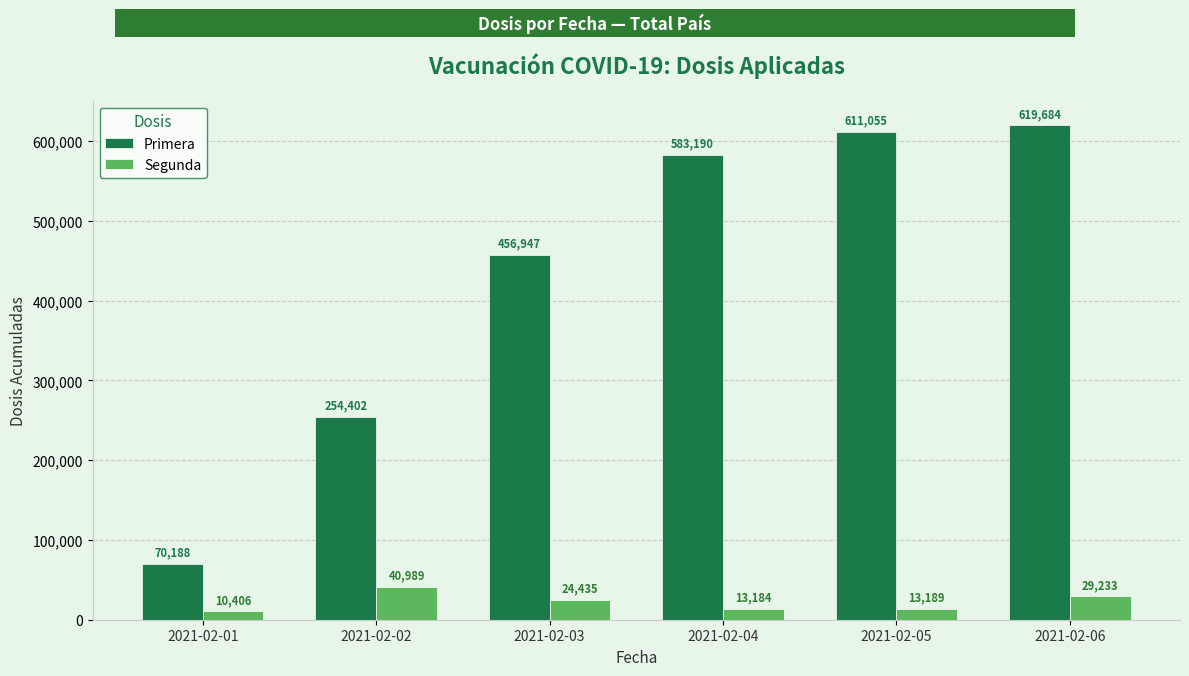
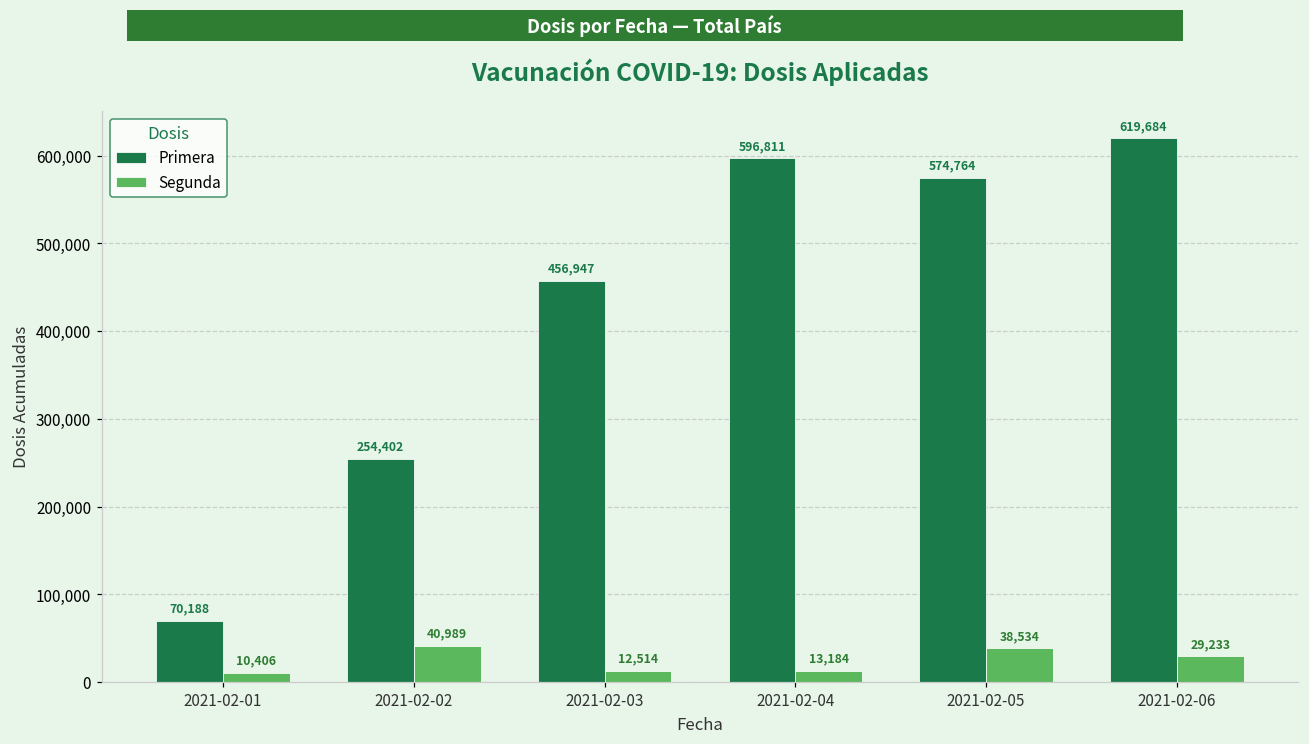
Segunda, 2021-02-03: 24,435 -> 12,514
Primera, 2021-02-04: 583,190 -> 596,811
Primera, 2021-02-05: 611,055 -> 574,764
Segunda, 2021-02-05: 13,189 -> 38,534
